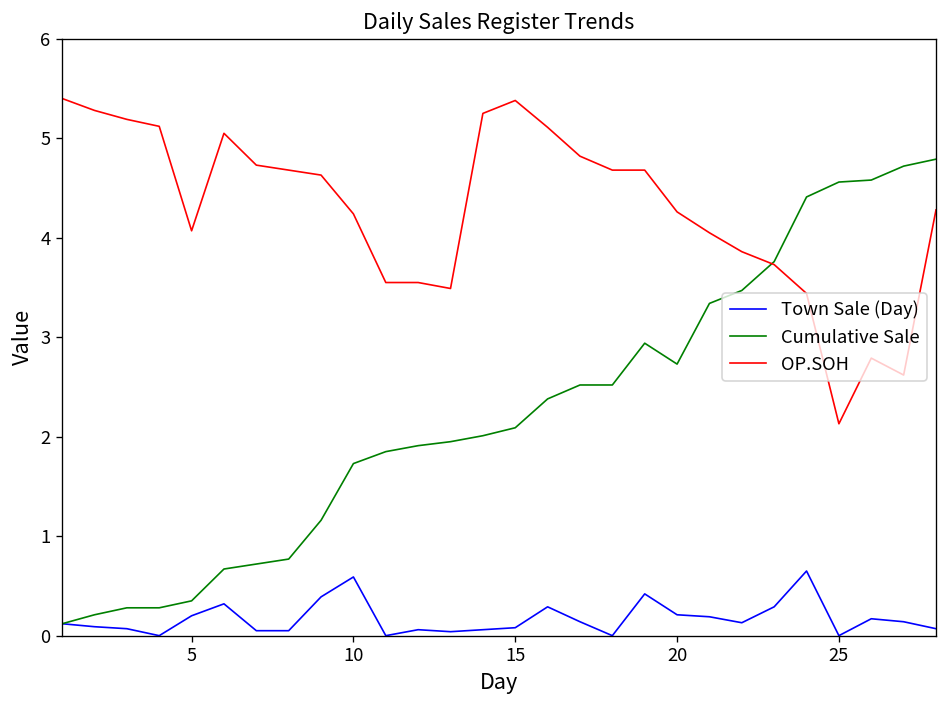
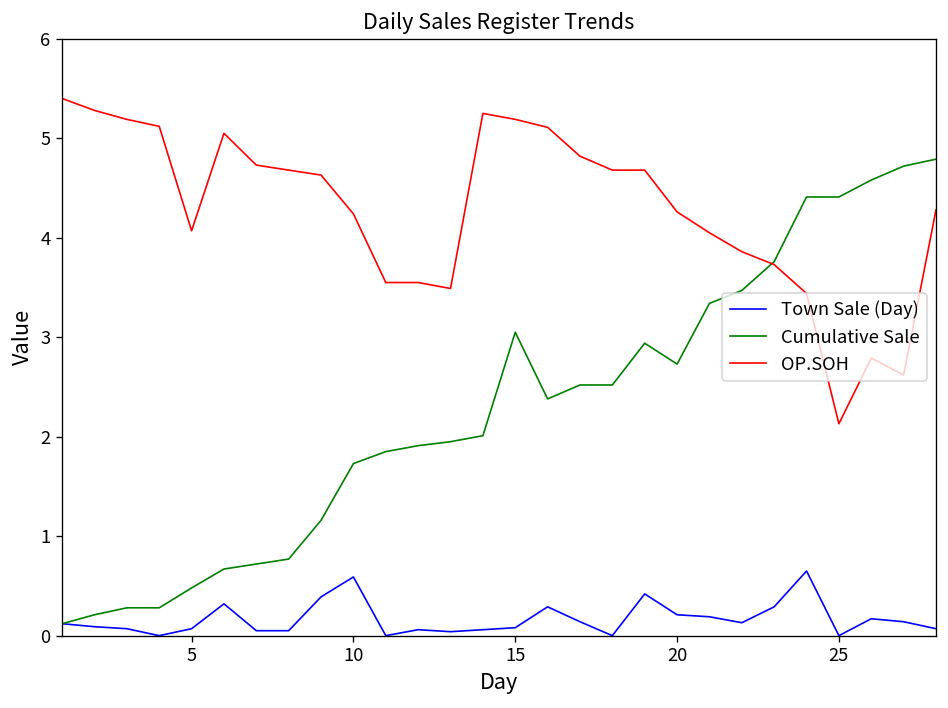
Town Sale (Day), 5: 0.2 -> 0.1
Cumulative Sale, 5: 0.4 -> 0.5
Cumulative Sale, 15: 2.1 -> 3.1
OP.SOH, 15: 5.4 -> 5.2
Cumulative Sale, 25: 4.6 -> 4.4
